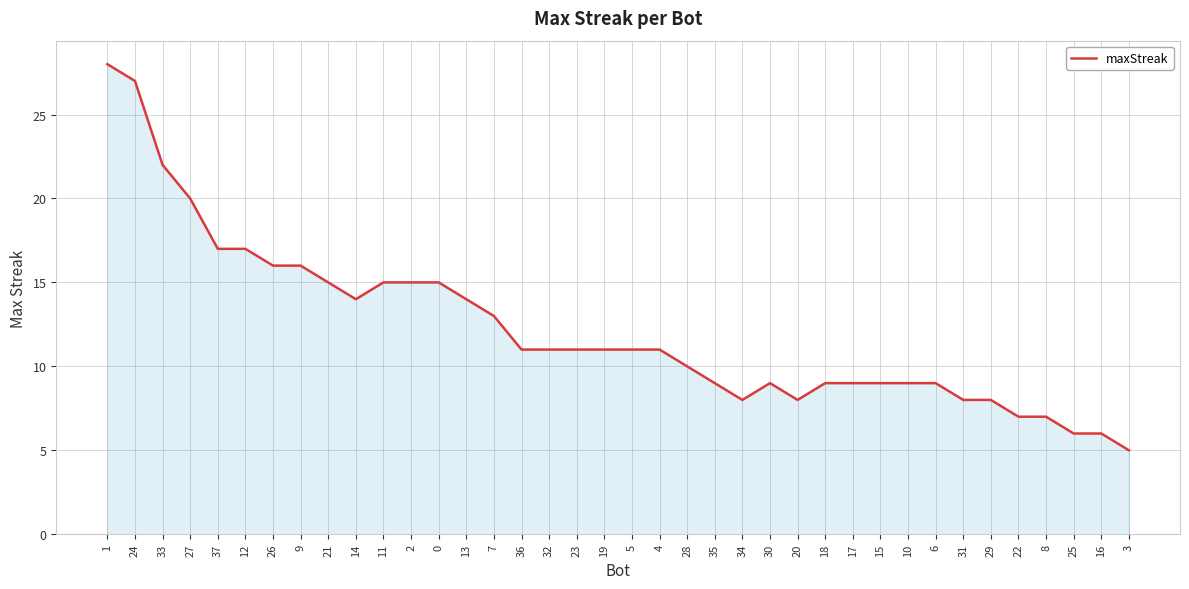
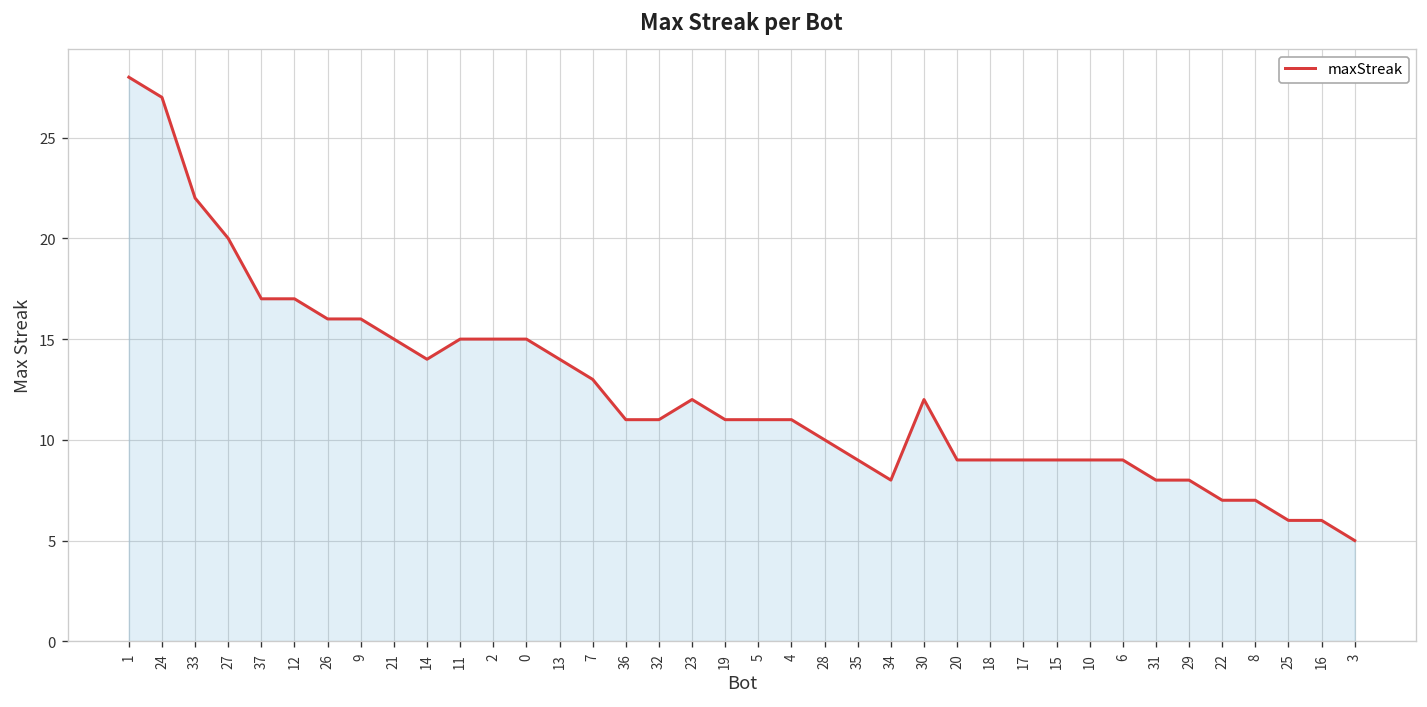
23: 11 -> 12
30: 9 -> 12
20: 8 -> 9
